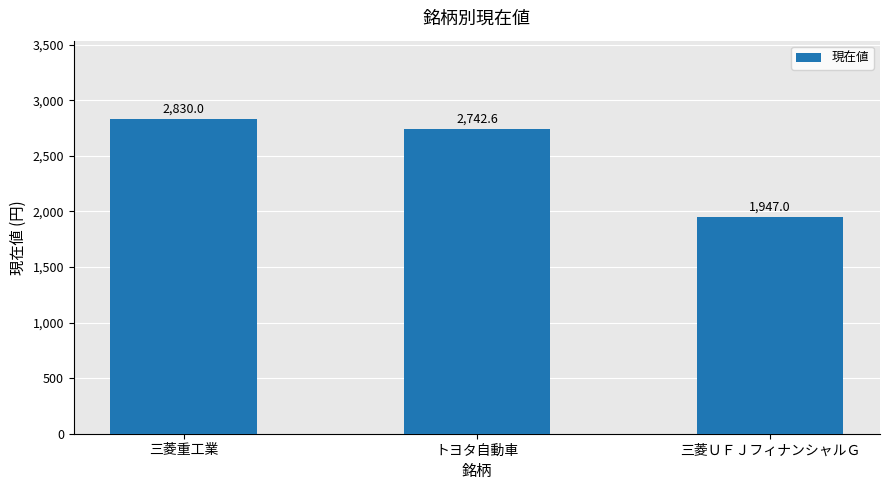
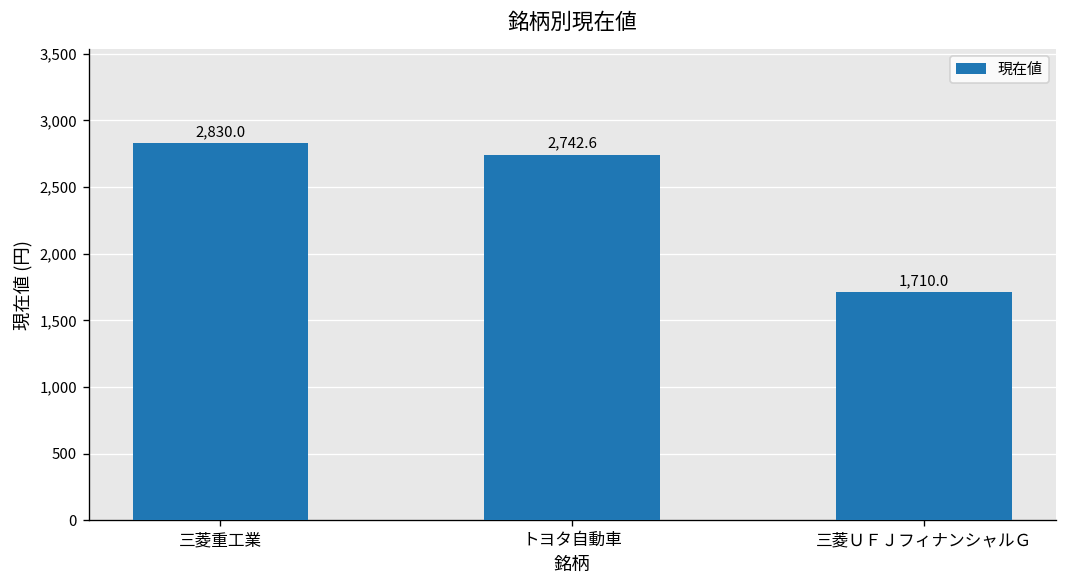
三菱ＵＦＪフィナンシャルＧ: 1,947.0 -> 1,710.0
